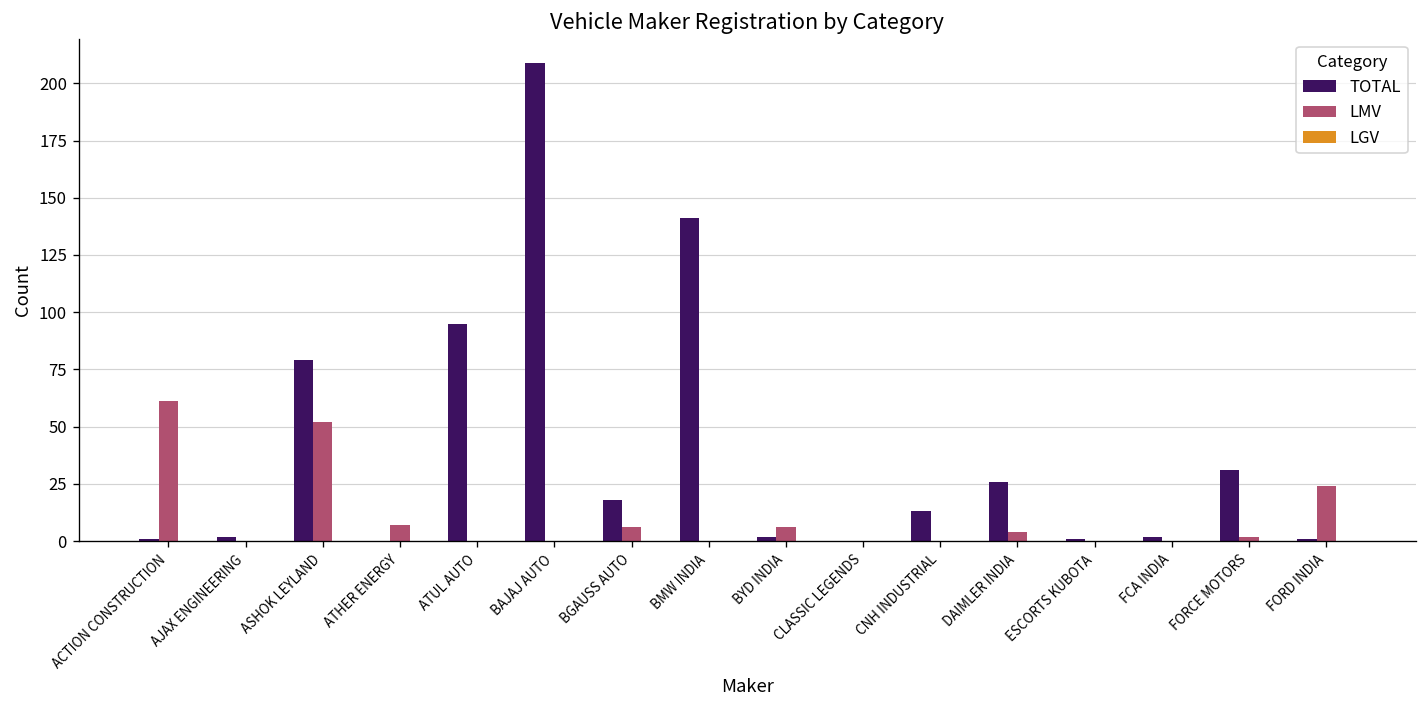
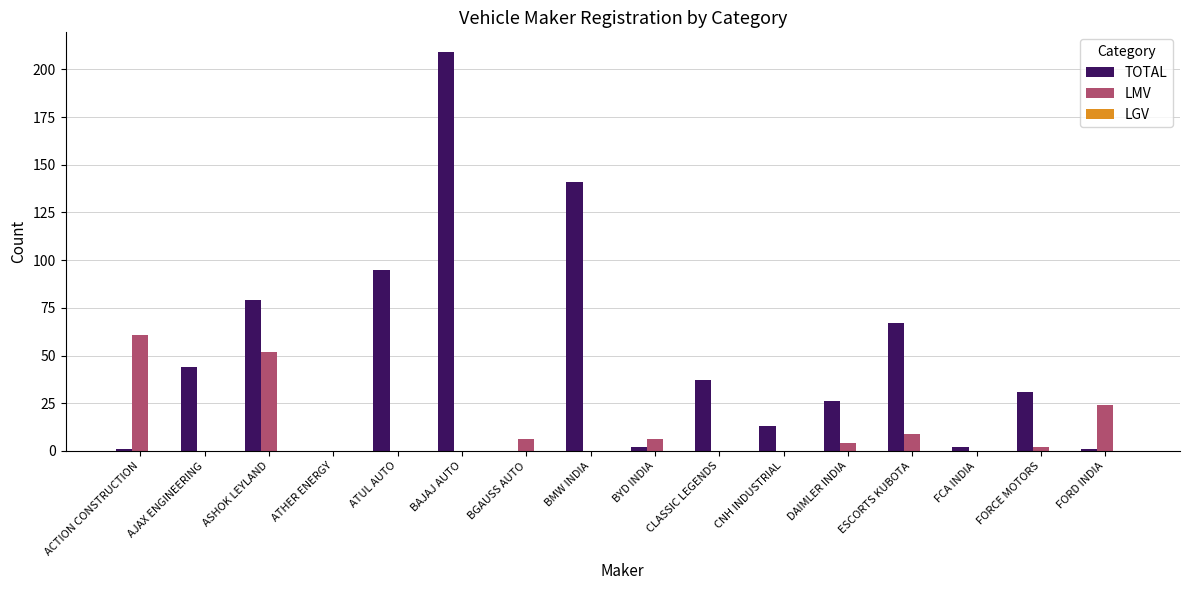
TOTAL, AJAX ENGINEERING: 2 -> 44
LMV, ATHER ENERGY: 7 -> 0
TOTAL, BGAUSS AUTO: 18 -> 0
TOTAL, CLASSIC LEGENDS: 0 -> 37
TOTAL, ESCORTS KUBOTA: 1 -> 67
LMV, ESCORTS KUBOTA: 0 -> 9
